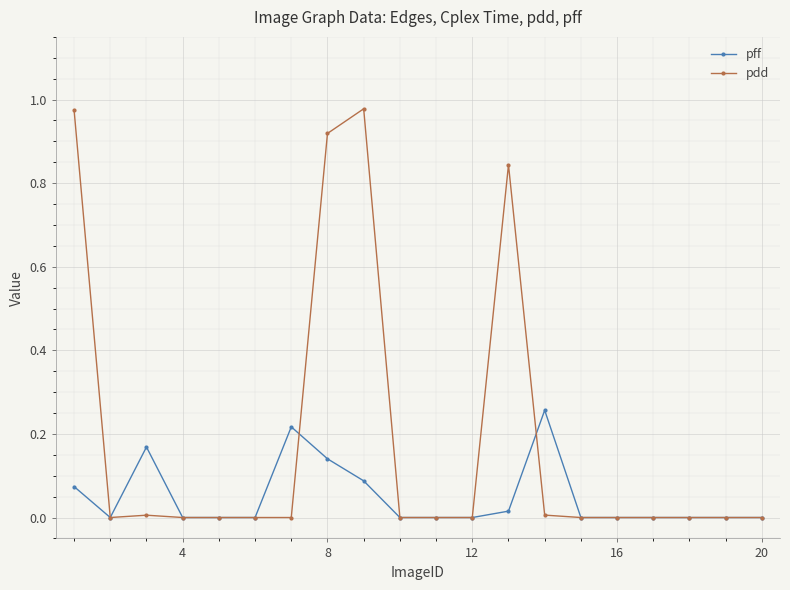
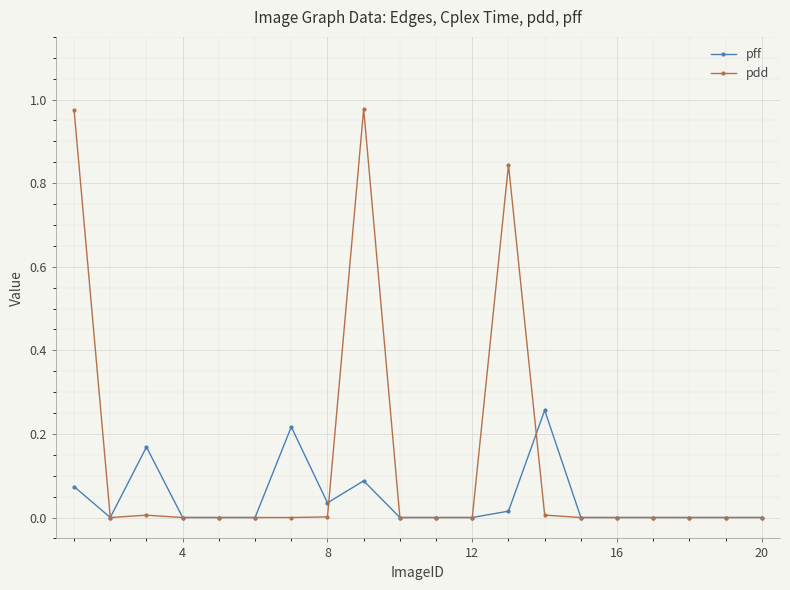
pff, 8: 0.14 -> 0.04
pdd, 8: 0.92 -> 0.00
